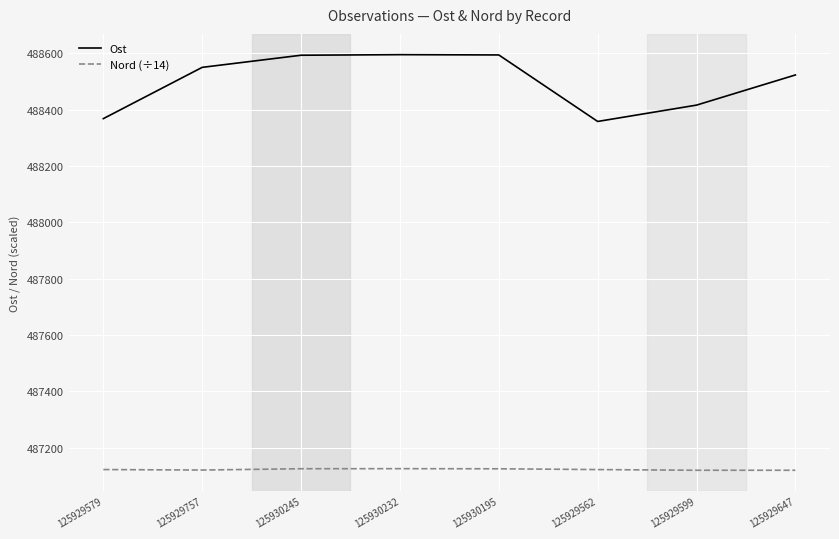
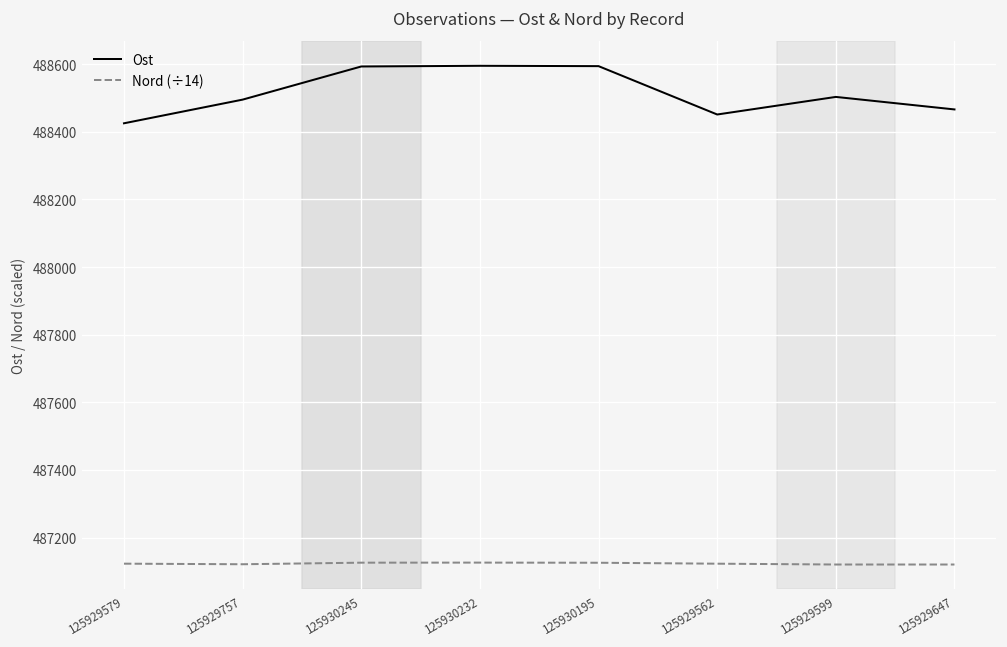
Ost, 125929579: 488370 -> 488430
Ost, 125929757: 488550 -> 488500
Ost, 125929562: 488360 -> 488450
Ost, 125929599: 488420 -> 488500
Ost, 125929647: 488520 -> 488470
